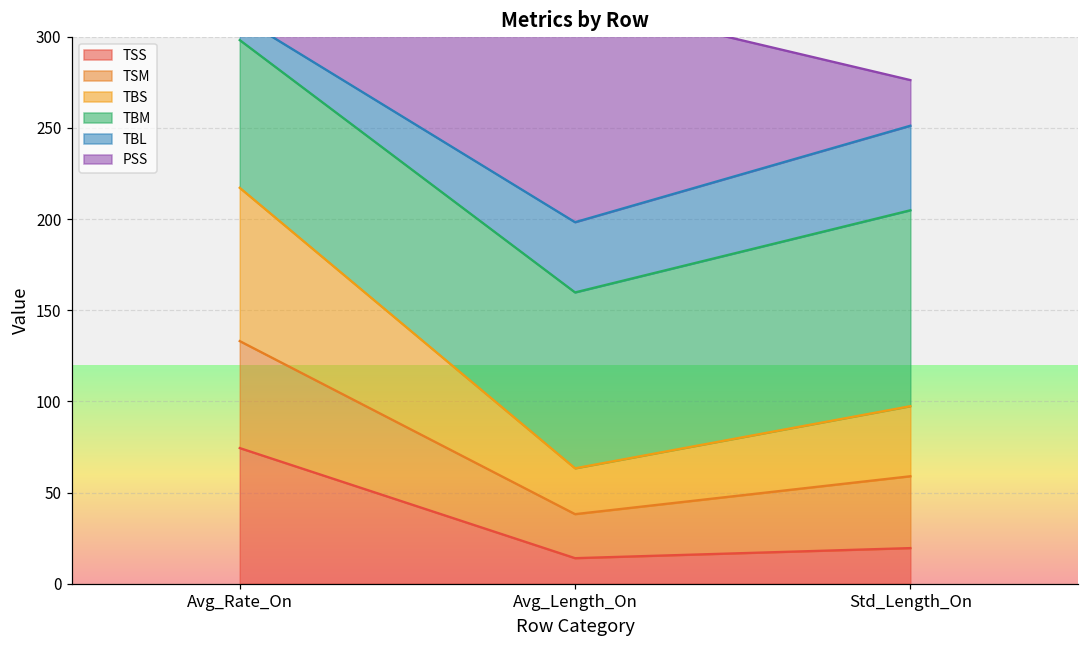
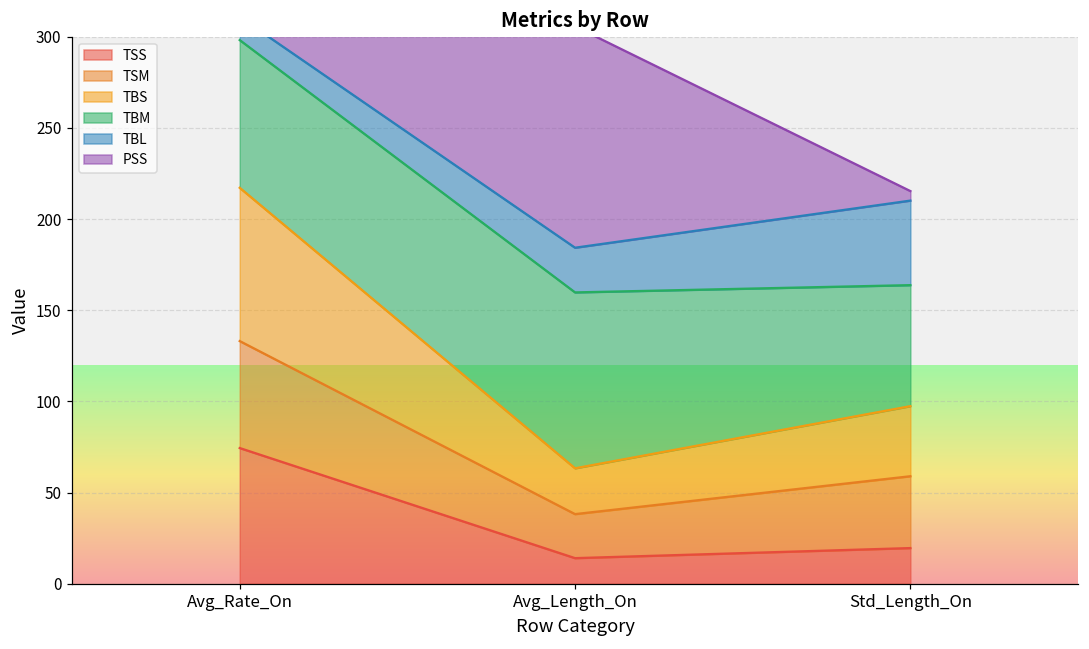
TBL, Avg_Length_On: 39 -> 25
TBM, Std_Length_On: 107 -> 66
PSS, Std_Length_On: 25 -> 5
